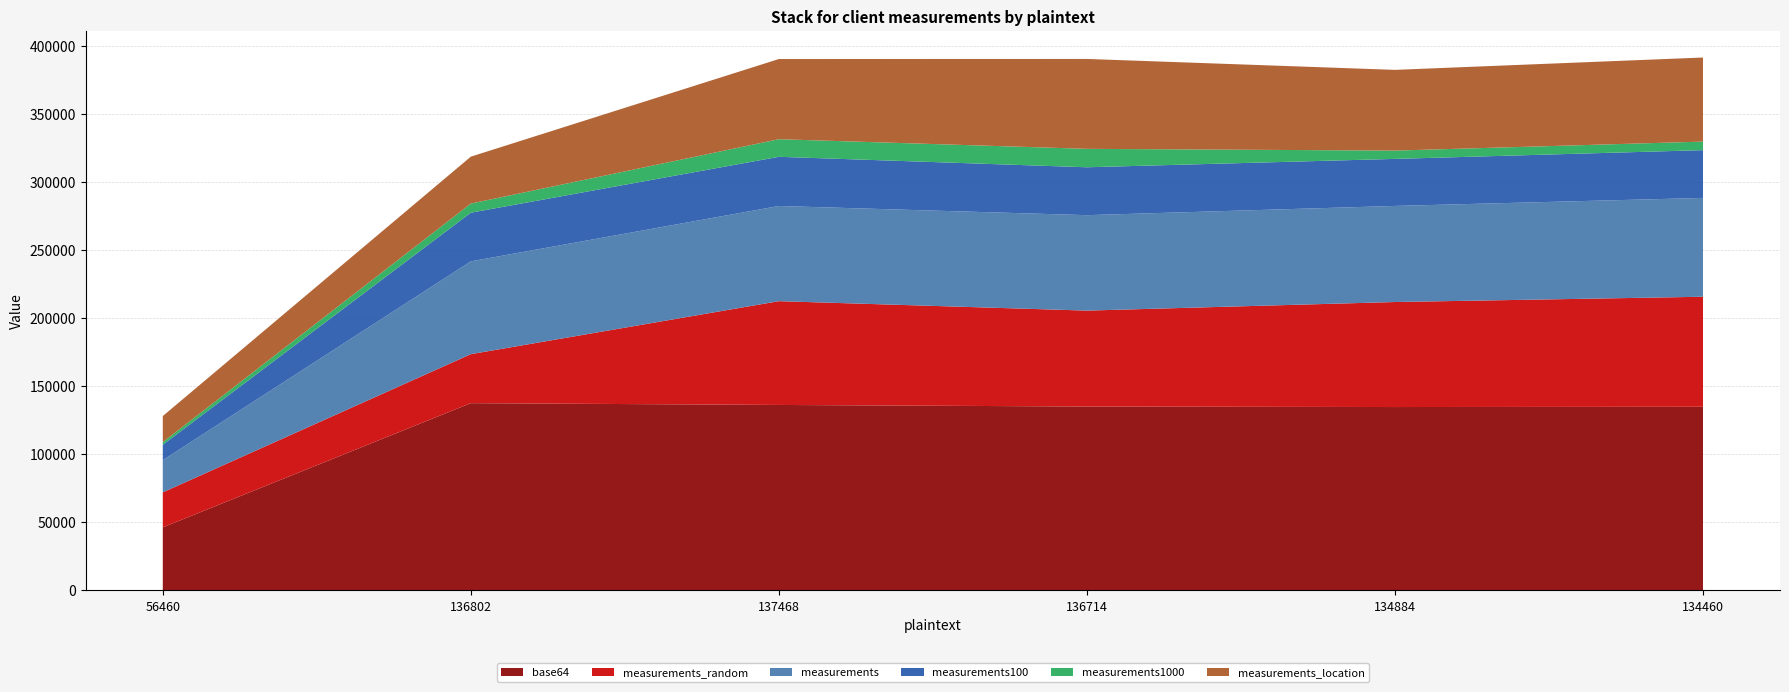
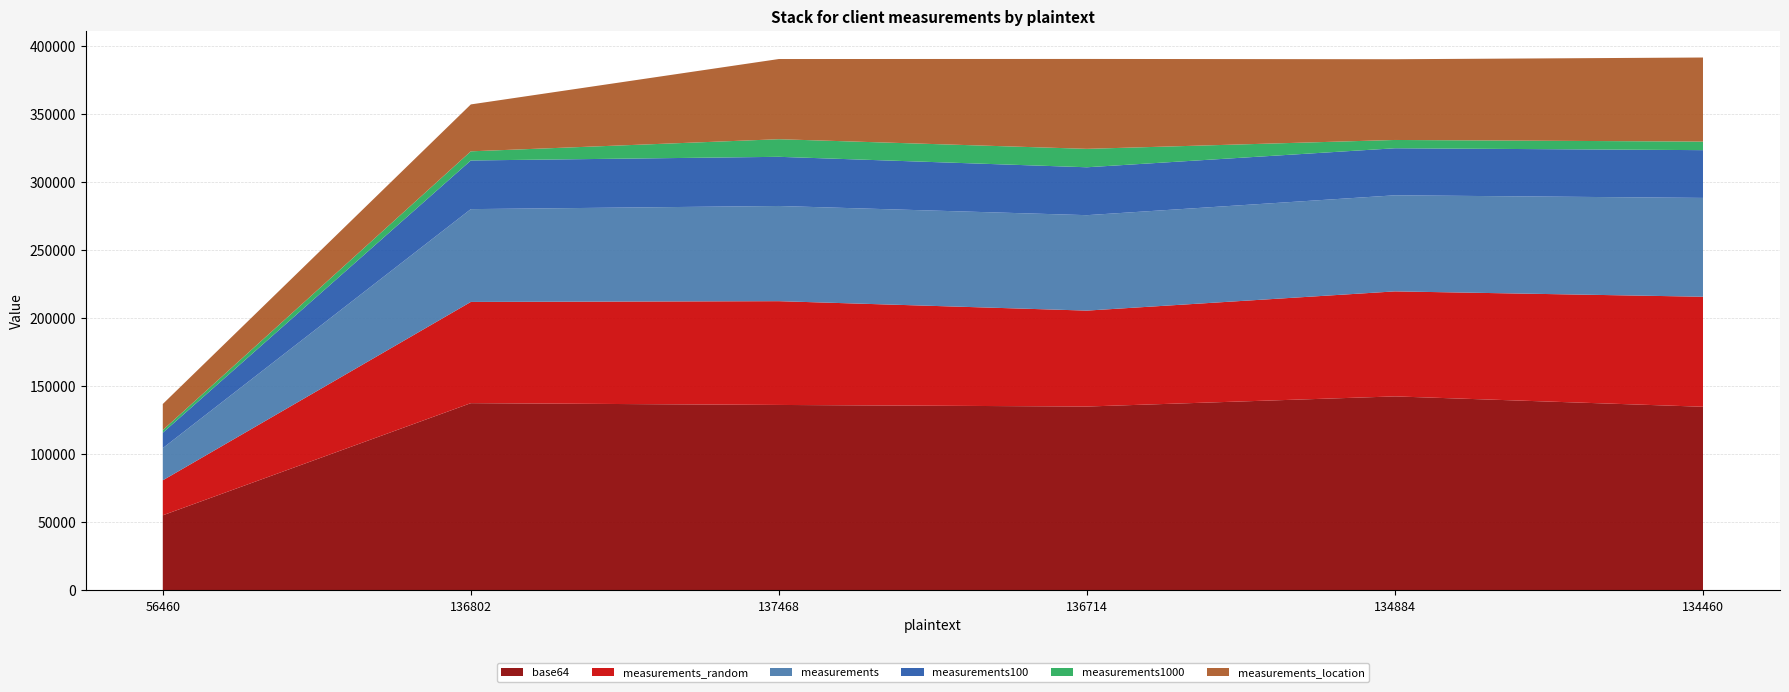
base64, 56460: 46000 -> 55000
measurements_random, 136802: 36000 -> 74000
base64, 134884: 135000 -> 142000
